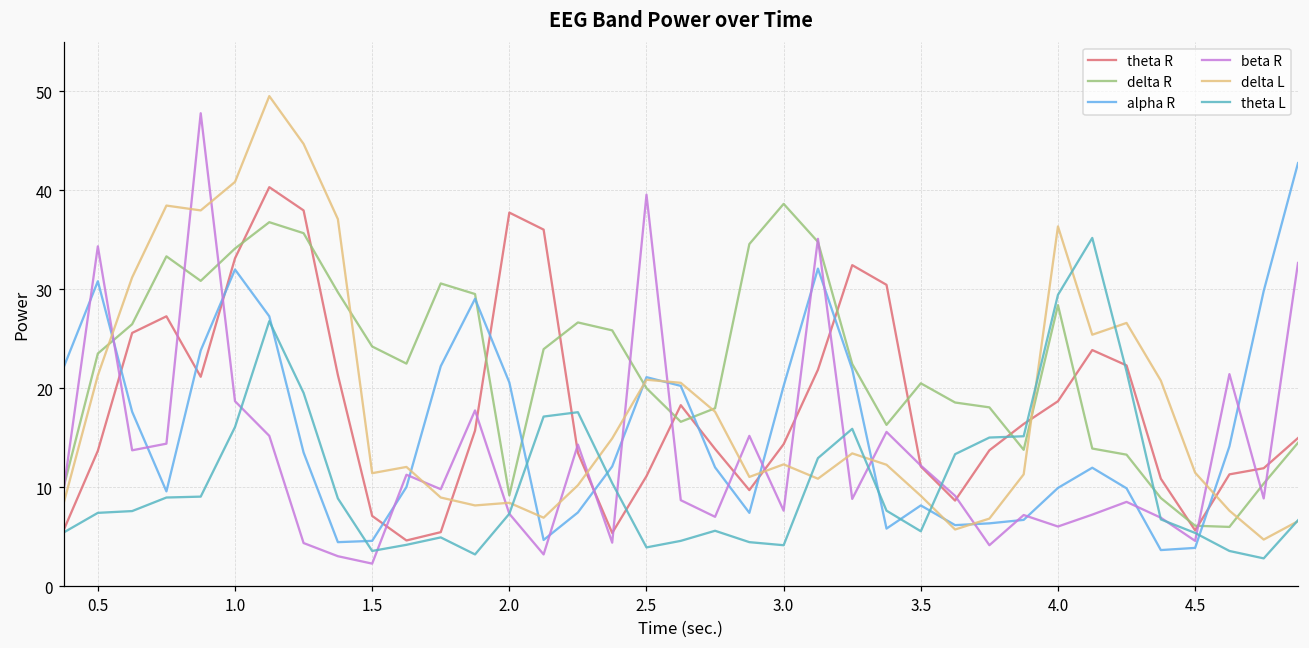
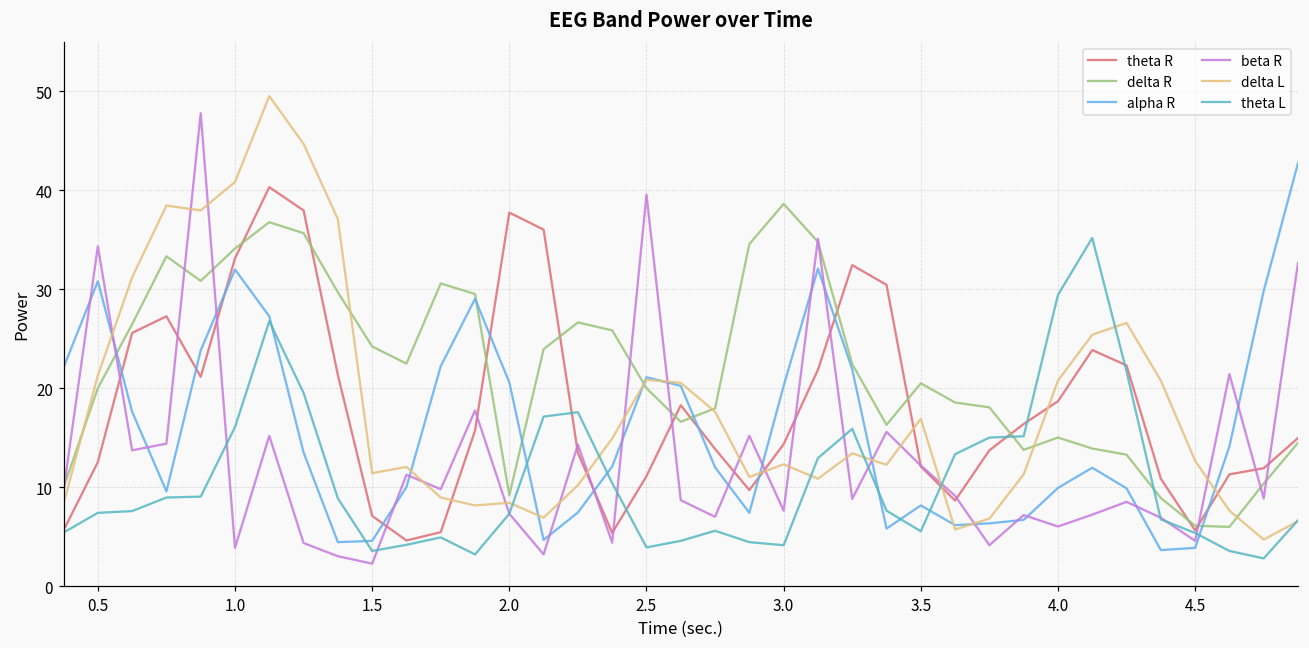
theta R, 0.5: 14 -> 13
delta R, 0.5: 24 -> 20
beta R, 1.0: 19 -> 4
delta L, 3.5: 9 -> 17
delta R, 4.0: 28 -> 15
delta L, 4.0: 36 -> 21
delta L, 4.5: 11 -> 13
